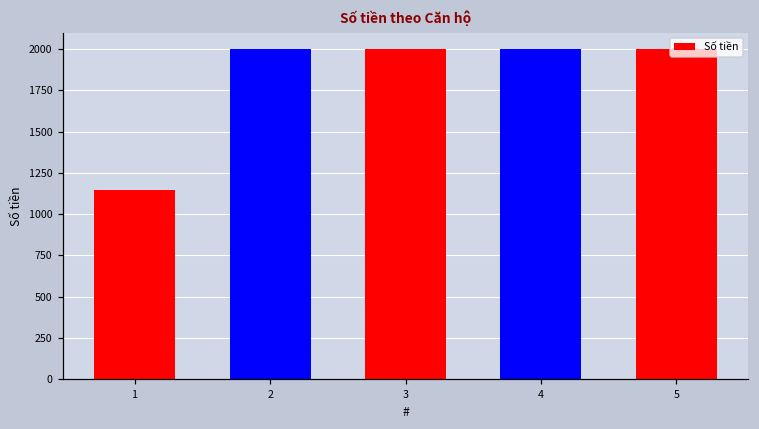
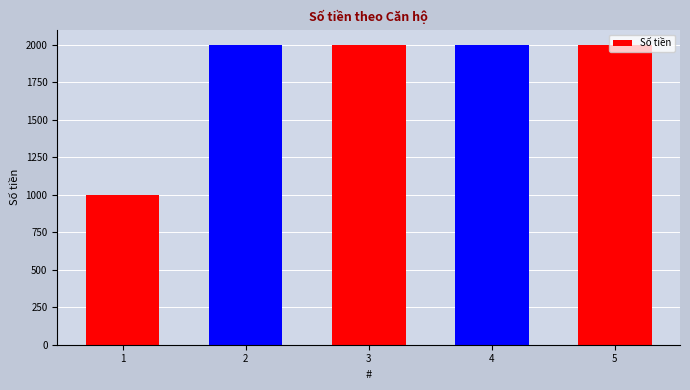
1: 1150 -> 1000
